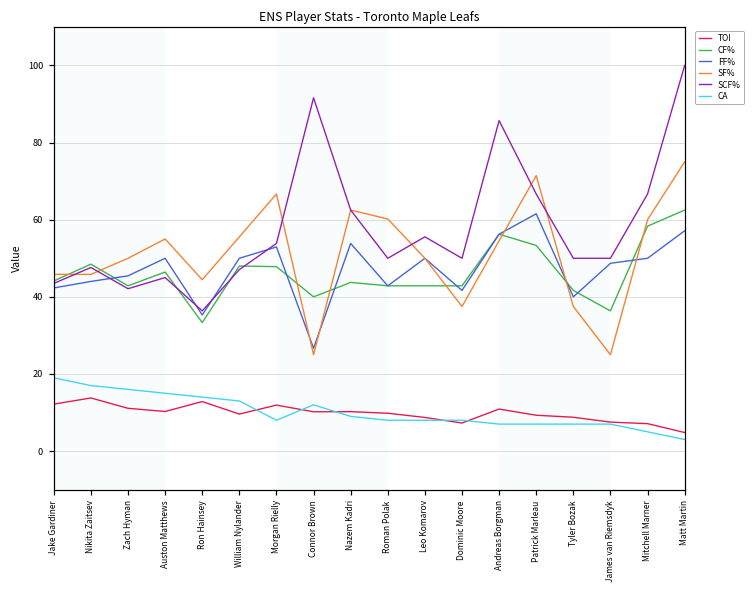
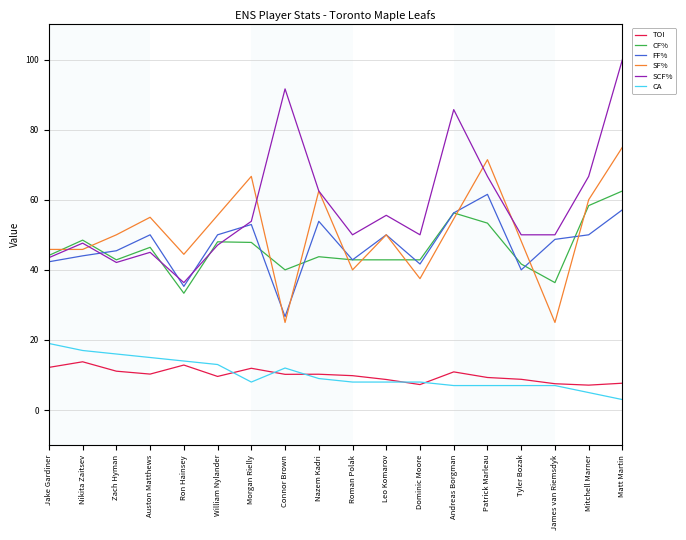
SF%, Roman Polak: 60 -> 40
SF%, Tyler Bozak: 38 -> 48
TOI, Matt Martin: 5 -> 8
